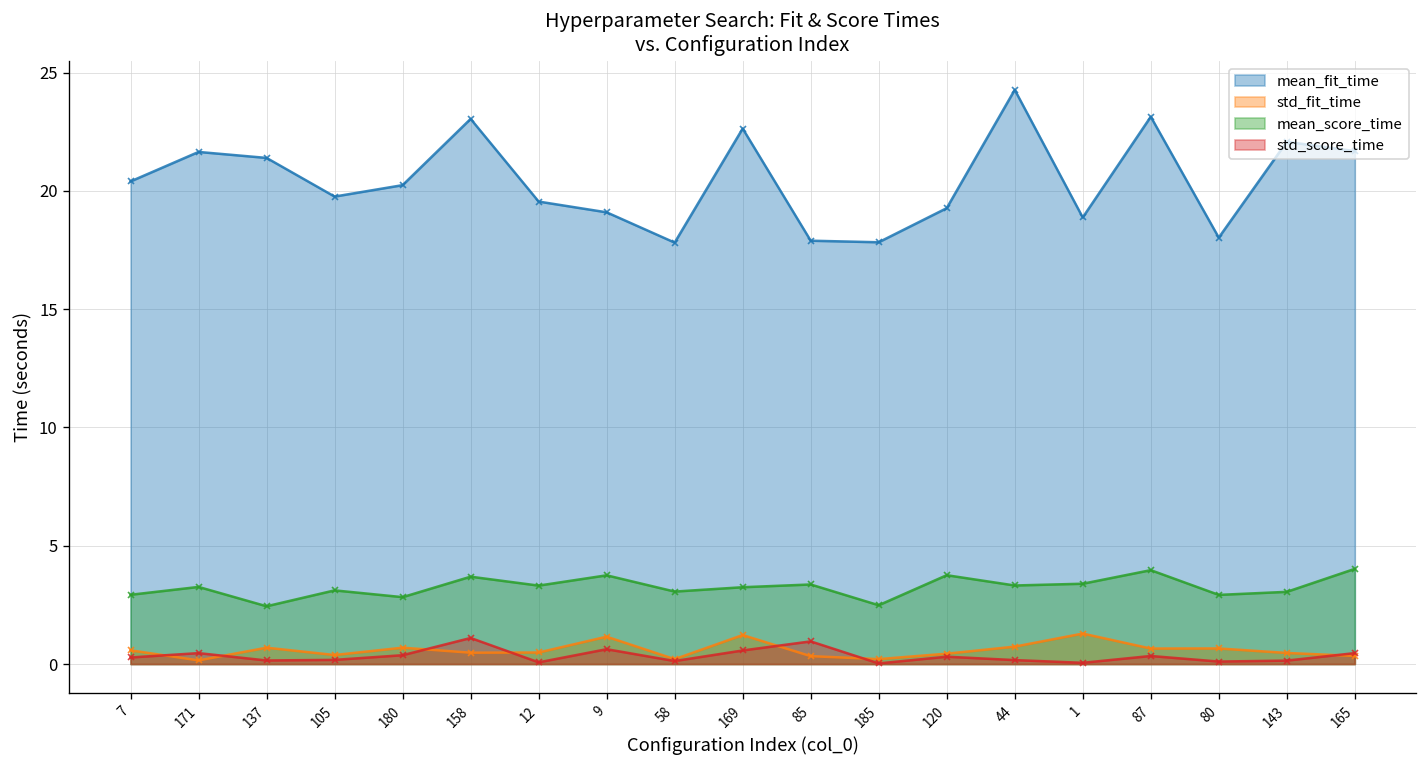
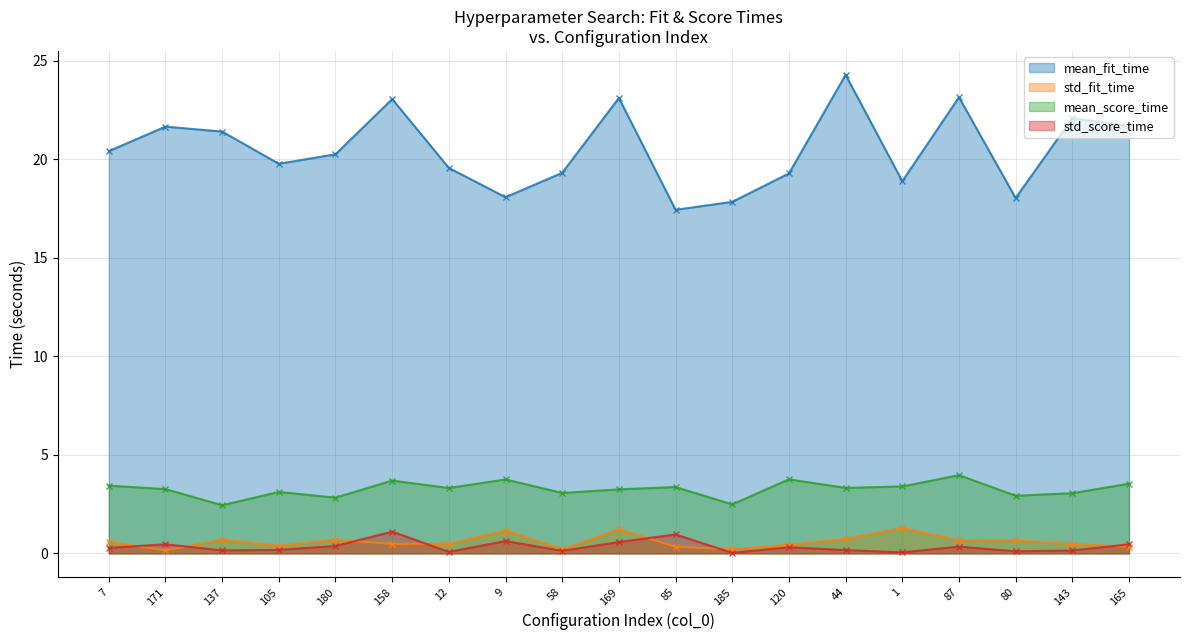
mean_score_time, 7: 2.9 -> 3.4
mean_fit_time, 9: 19.1 -> 18.1
mean_fit_time, 58: 17.8 -> 19.3
mean_fit_time, 169: 22.6 -> 23.1
mean_fit_time, 85: 17.9 -> 17.4
mean_score_time, 165: 4.0 -> 3.5
